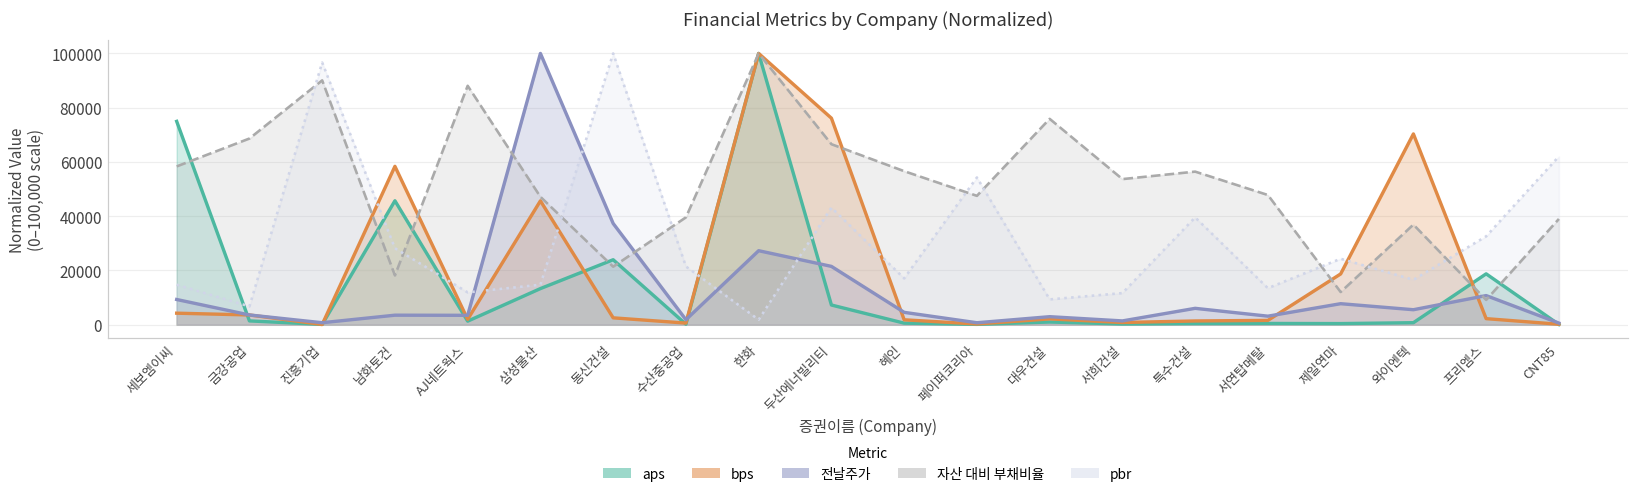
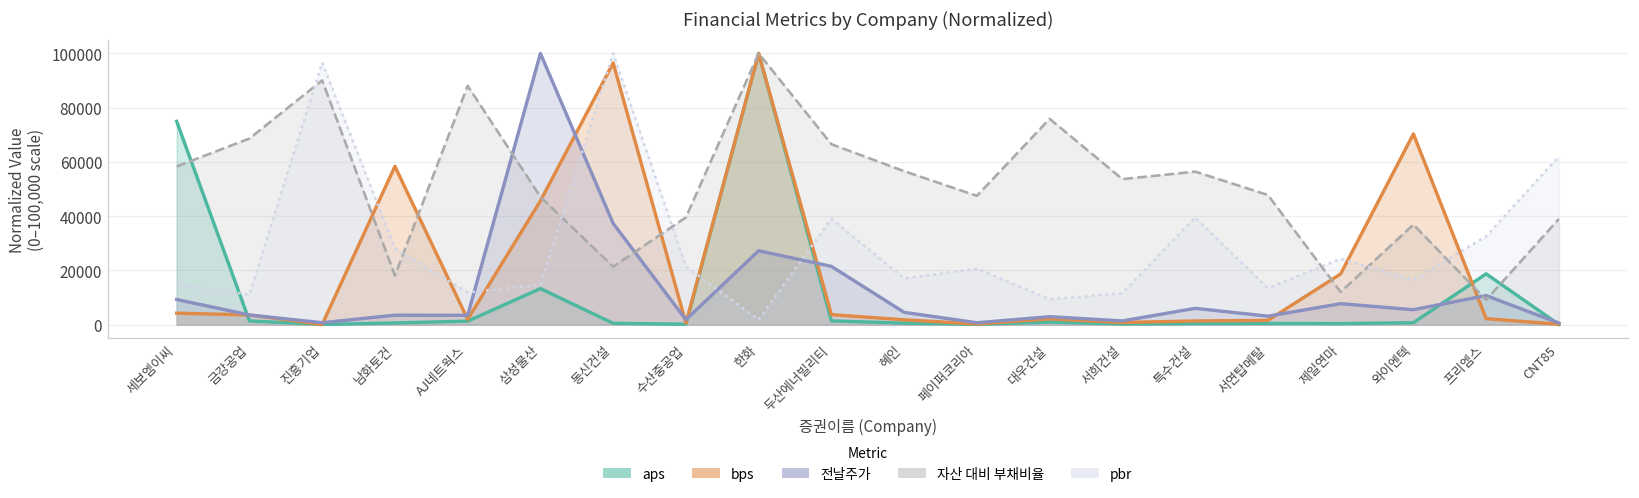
pbr, 금강공업: 7000 -> 11000
aps, 남화토건: 46000 -> 1000
aps, 동신건설: 24000 -> 1000
bps, 동신건설: 3000 -> 96000
aps, 두산에너빌리티: 7000 -> 1000
bps, 두산에너빌리티: 76000 -> 4000
pbr, 두산에너빌리티: 43000 -> 39000
pbr, 페이퍼코리아: 54000 -> 21000
